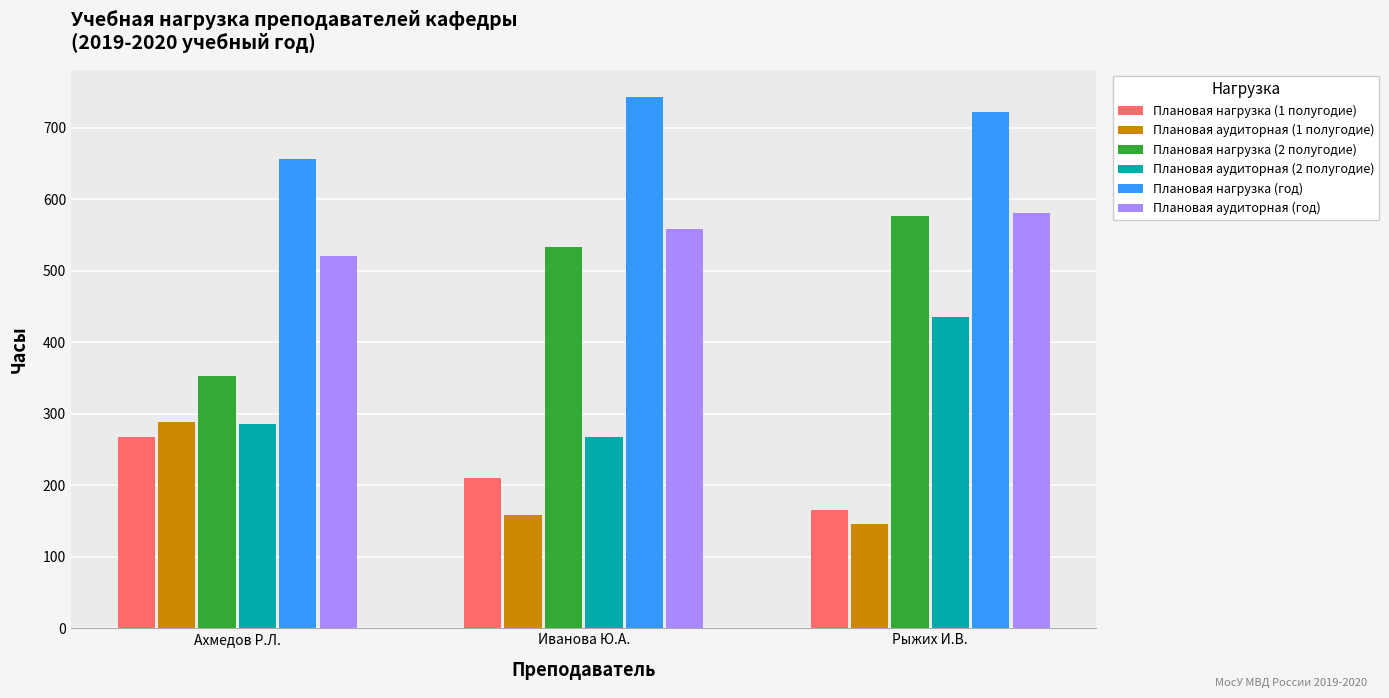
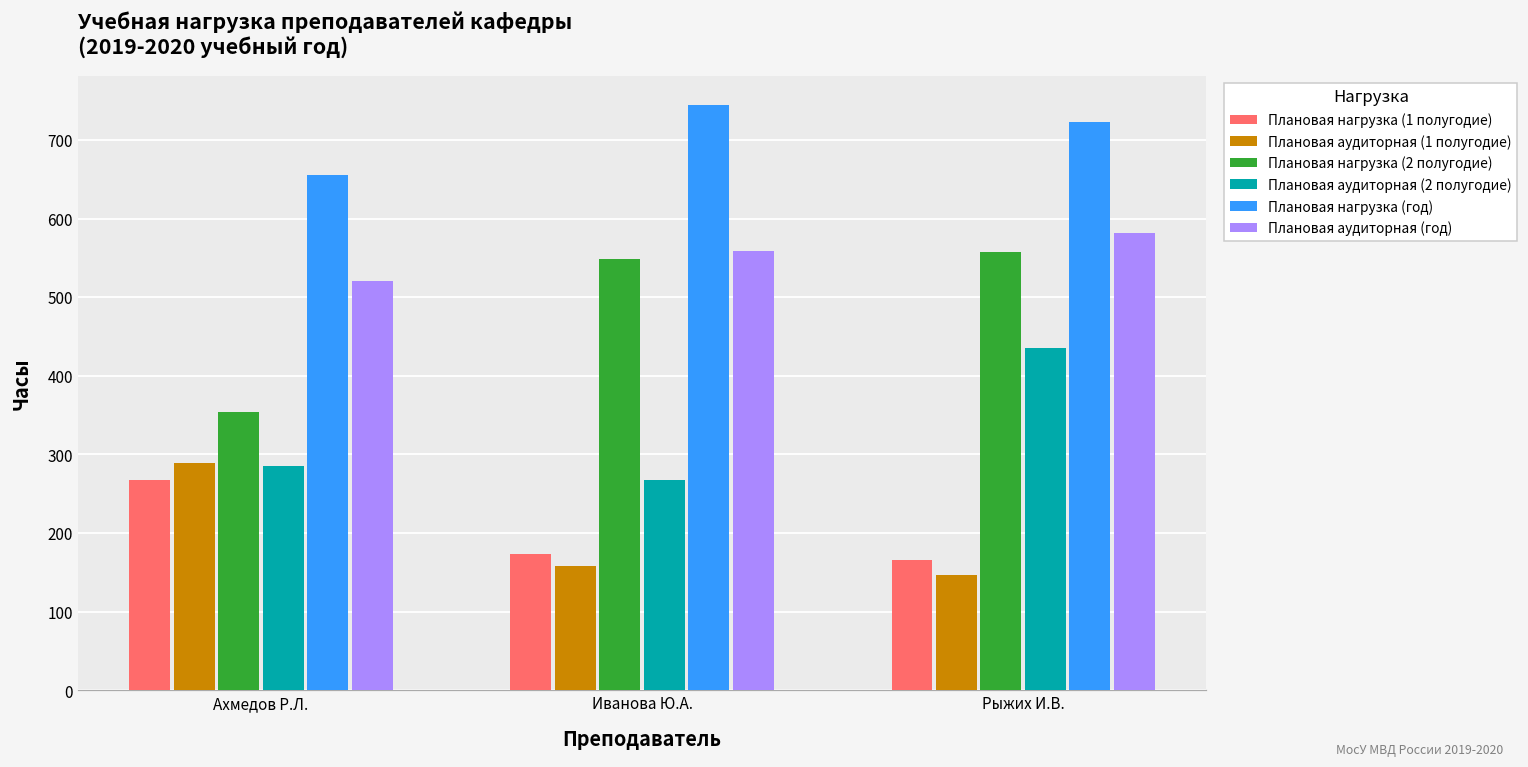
Плановая нагрузка (1 полугодие), Иванова Ю.А.: 210 -> 170
Плановая нагрузка (2 полугодие), Иванова Ю.А.: 530 -> 550
Плановая нагрузка (2 полугодие), Рыжих И.В.: 580 -> 560
